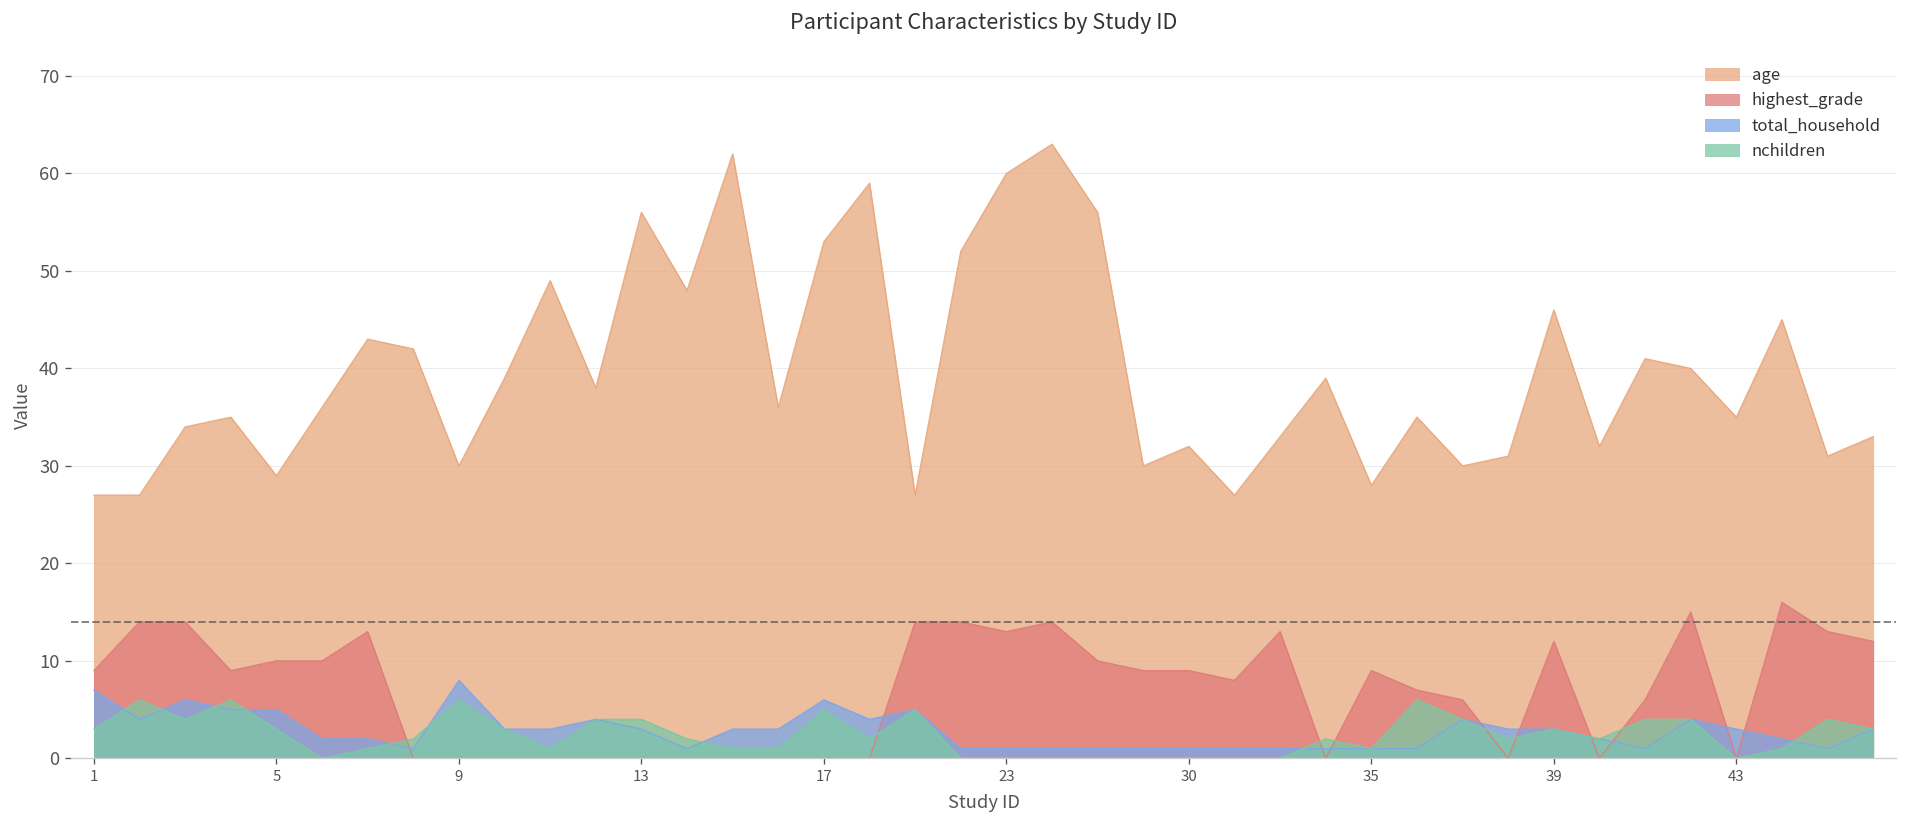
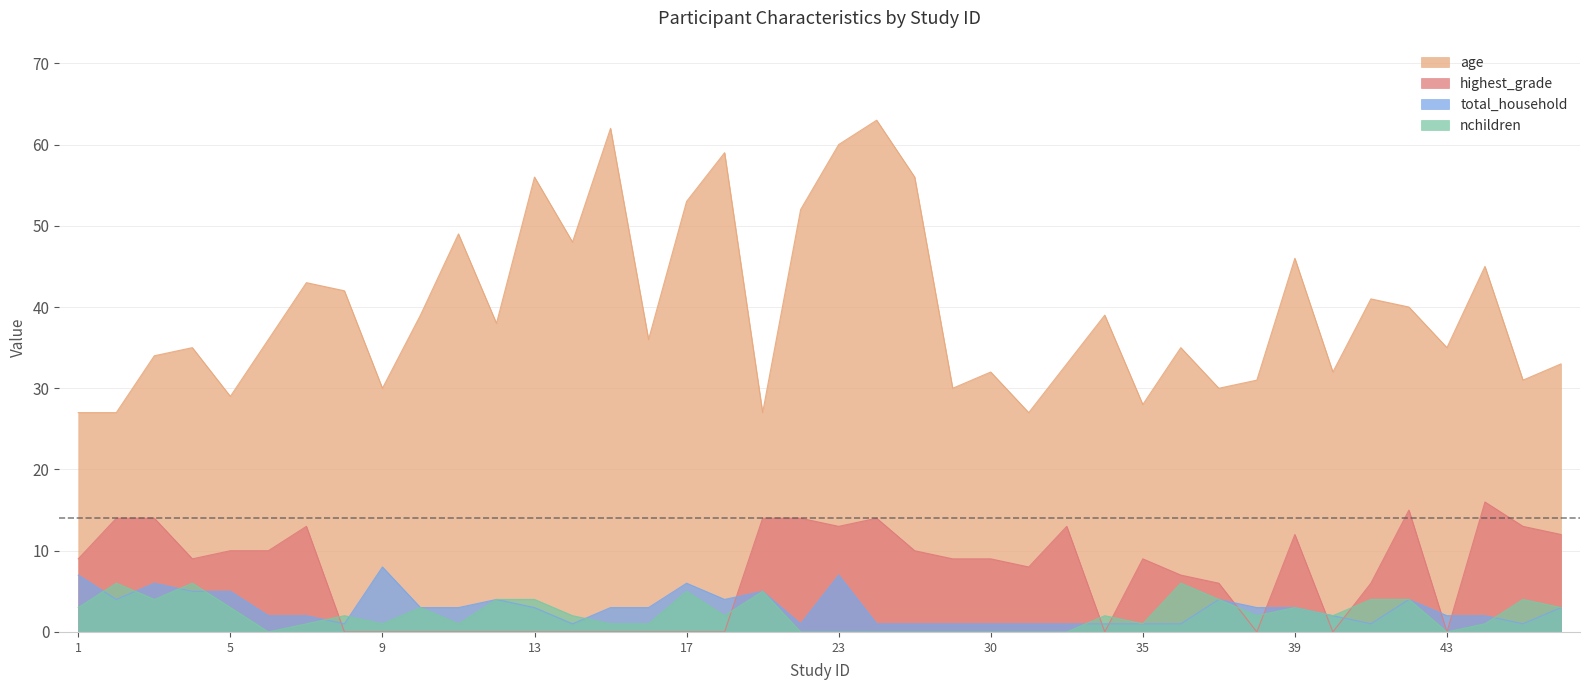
nchildren, 9: 6 -> 1
total_household, 23: 1 -> 7
total_household, 43: 3 -> 2
